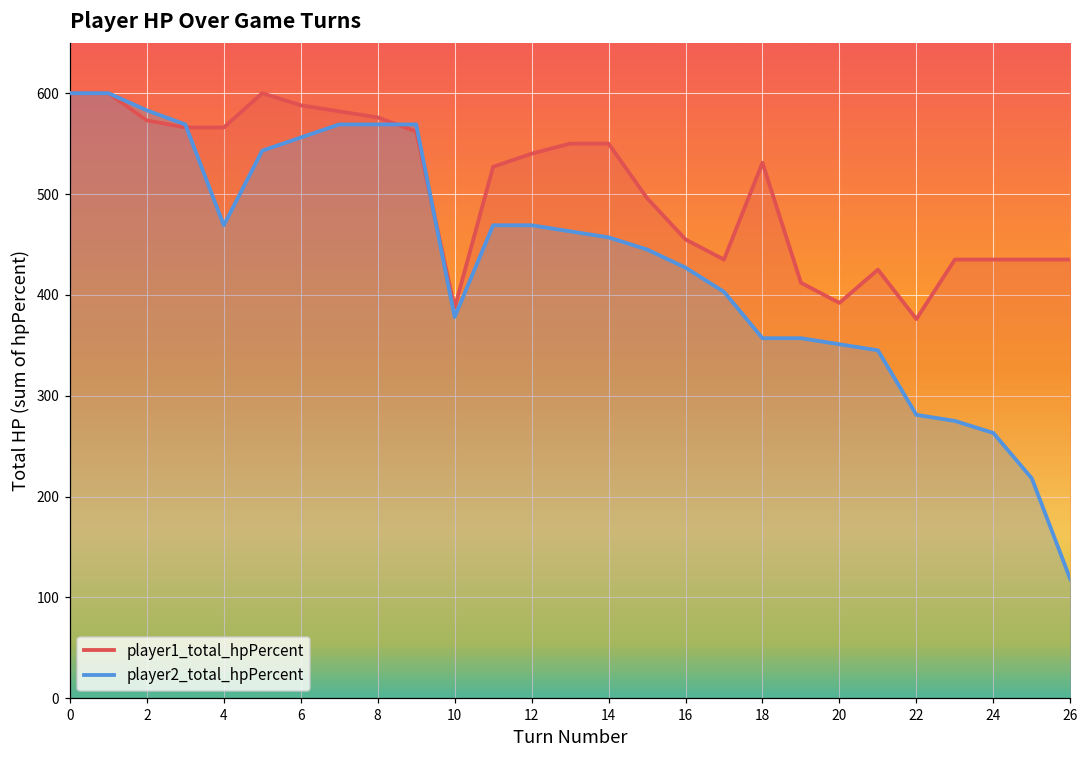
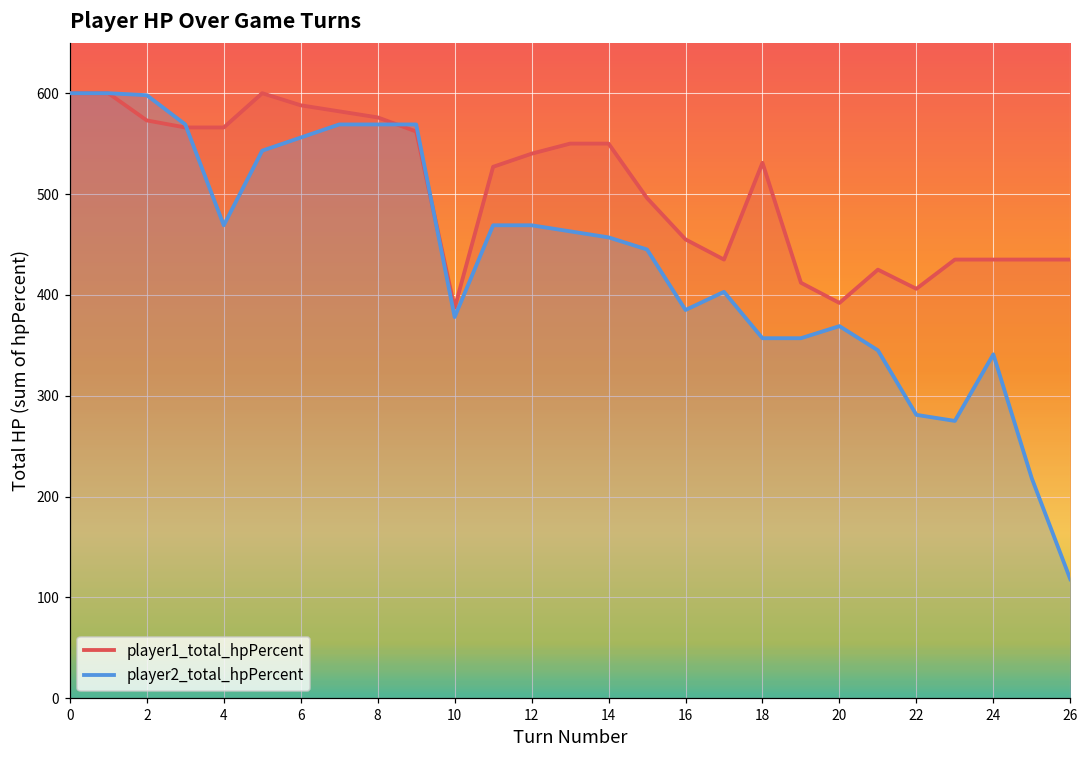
player2_total_hpPercent, 2: 580 -> 600
player2_total_hpPercent, 16: 430 -> 390
player2_total_hpPercent, 20: 350 -> 370
player1_total_hpPercent, 22: 380 -> 410
player2_total_hpPercent, 24: 260 -> 340
